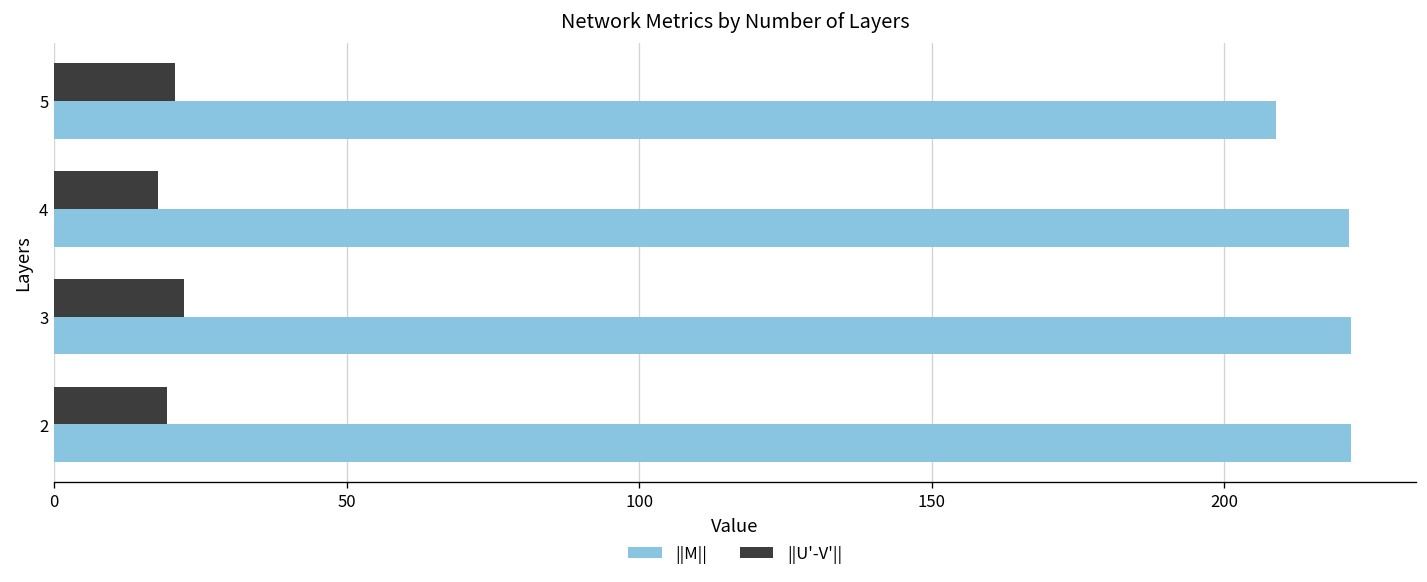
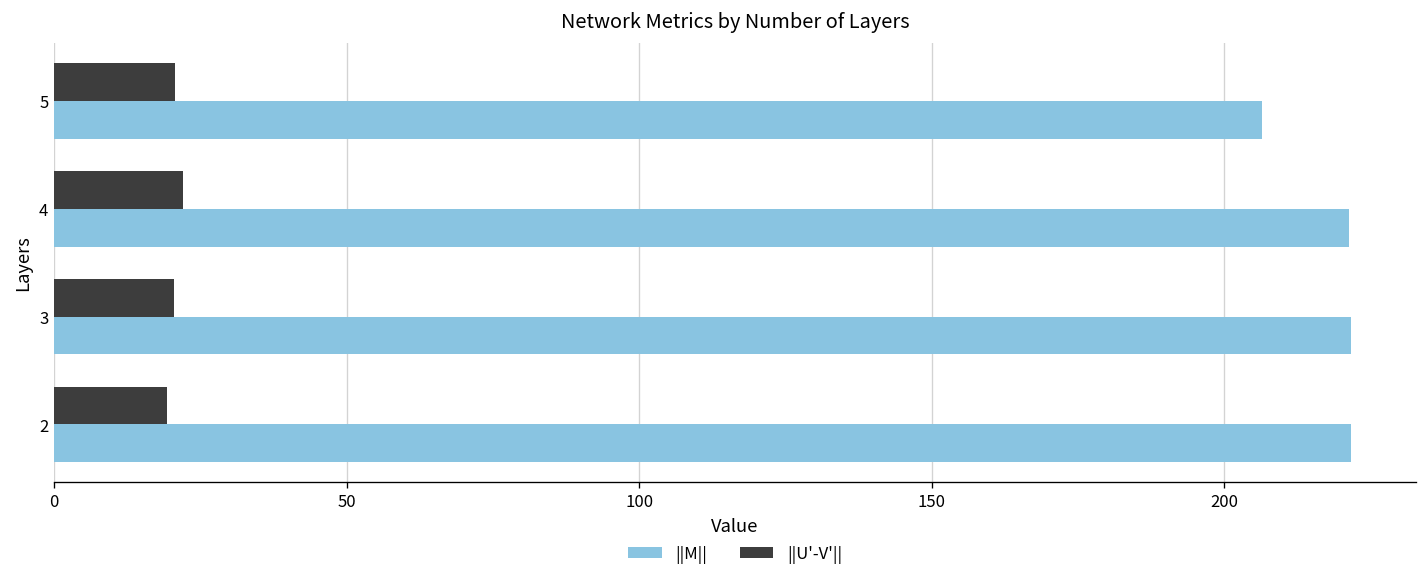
||M||, 5: 209 -> 206
||U'-V'||, 4: 18 -> 22
||U'-V'||, 3: 22 -> 20
